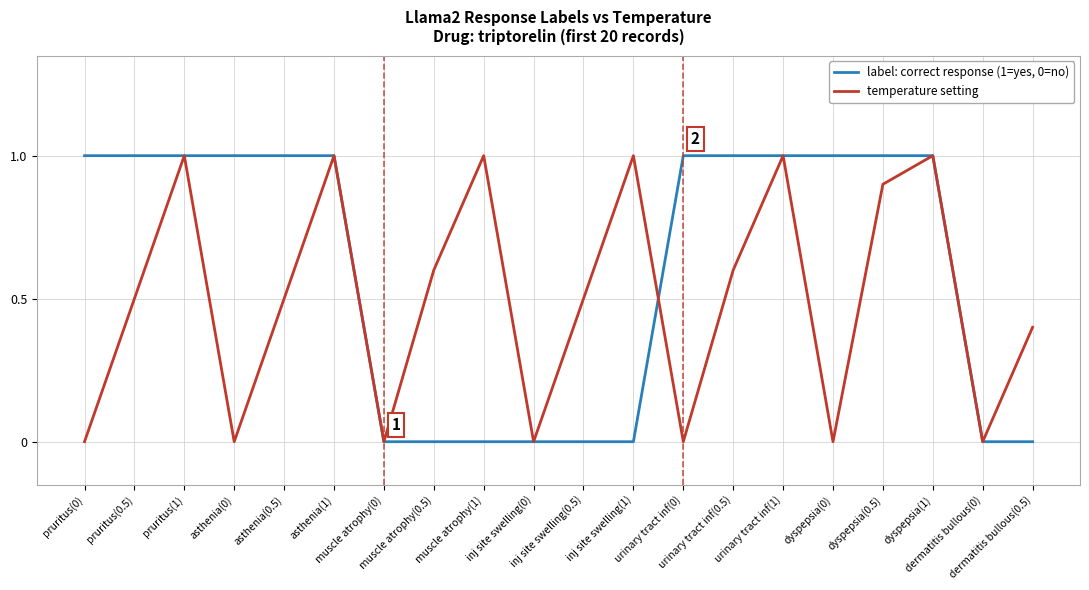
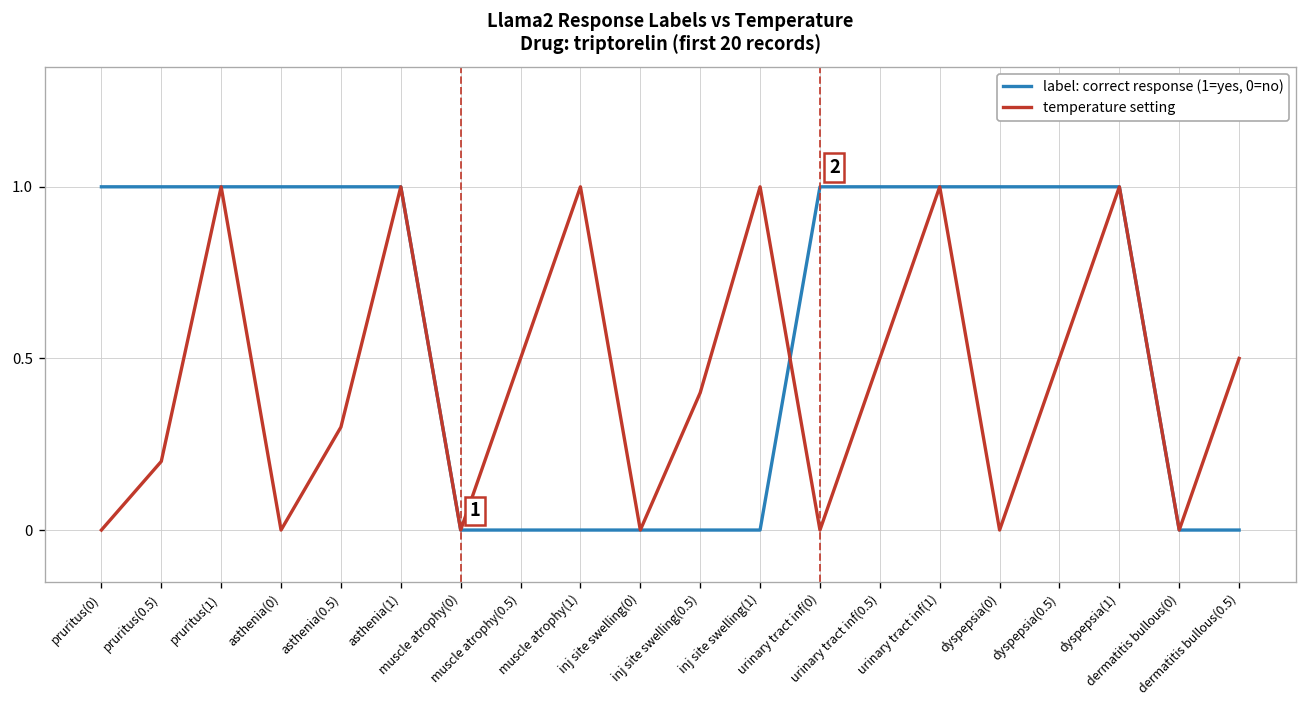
temperature setting, pruritus(0.5): 0.5 -> 0.2
temperature setting, asthenia(0.5): 0.5 -> 0.3
temperature setting, muscle atrophy(0.5): 0.6 -> 0.5
temperature setting, inj site swelling(0.5): 0.5 -> 0.4
temperature setting, urinary tract inf(0.5): 0.6 -> 0.5
temperature setting, dyspepsia(0.5): 0.9 -> 0.5
temperature setting, dermatitis bullous(0.5): 0.4 -> 0.5
